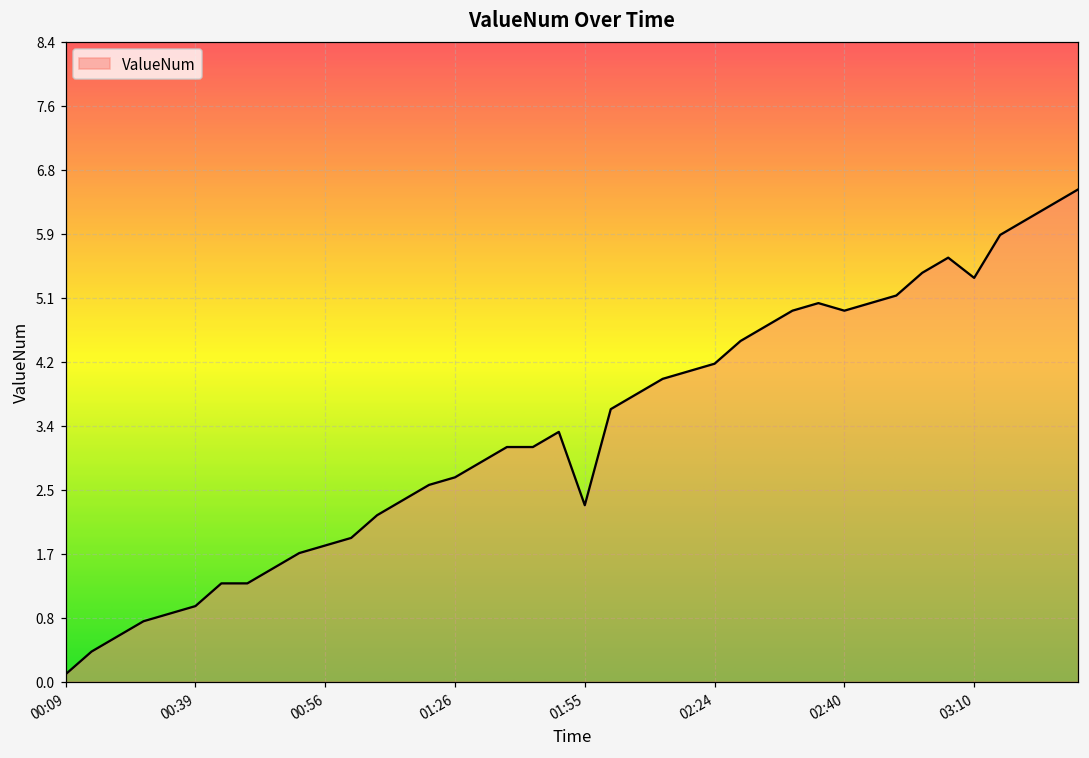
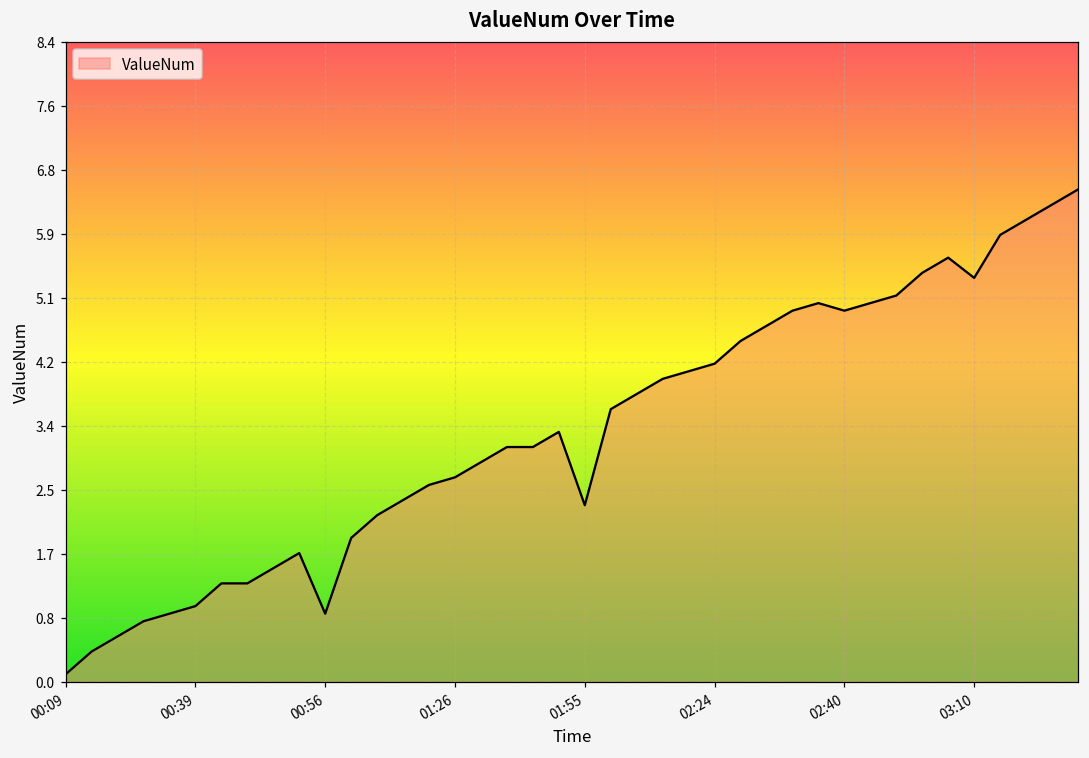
00:56: 1.8 -> 0.9
